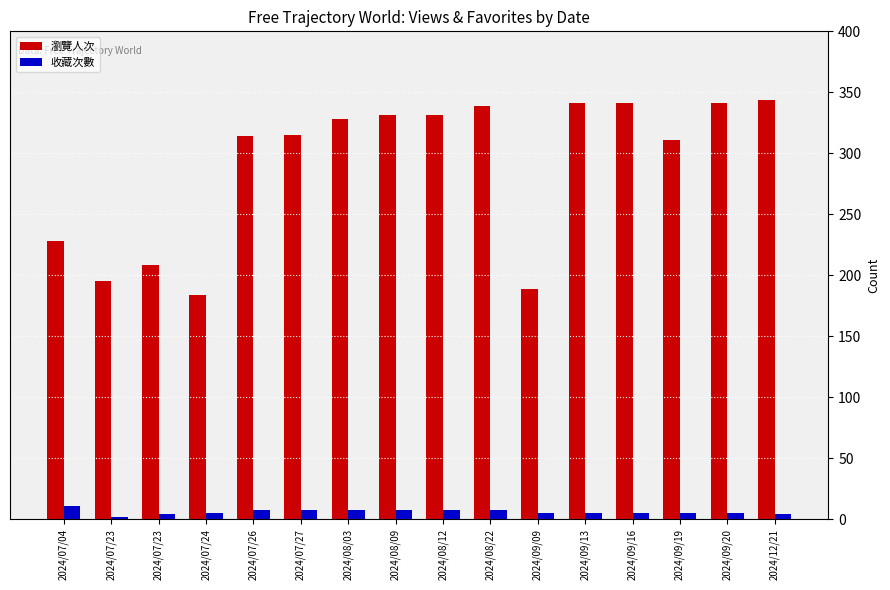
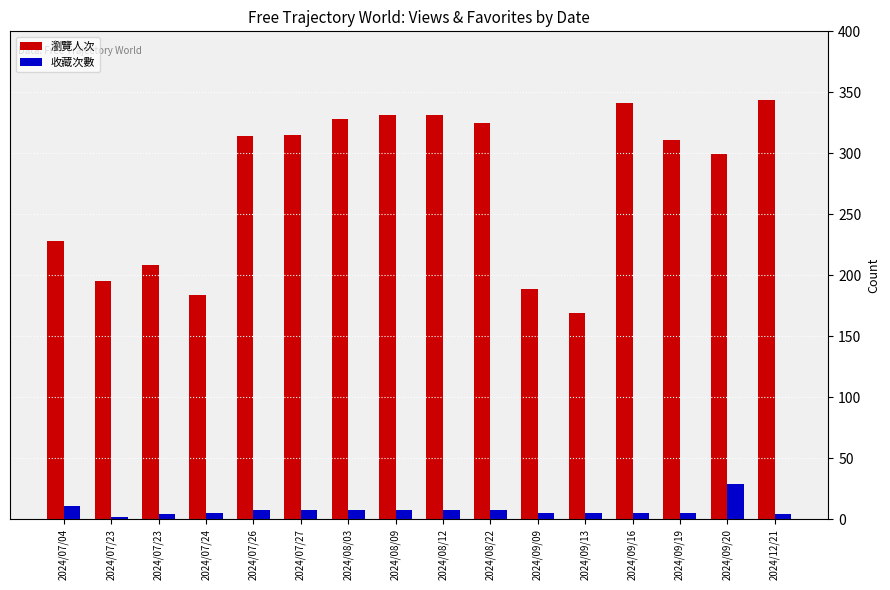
瀏覽人次, 2024/08/22: 339 -> 325
瀏覽人次, 2024/09/13: 341 -> 169
瀏覽人次, 2024/09/20: 341 -> 299
收藏次數, 2024/09/20: 5 -> 29
